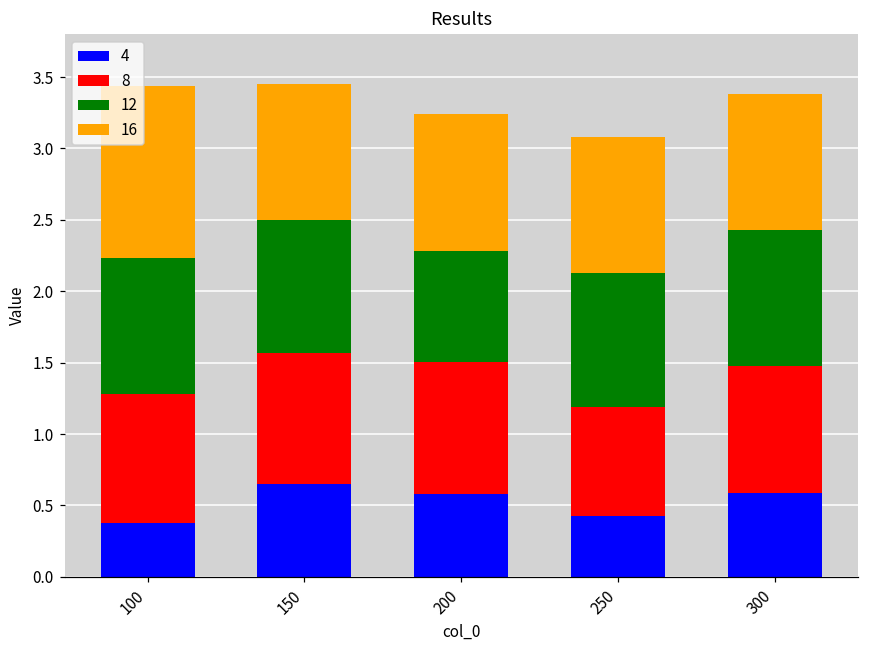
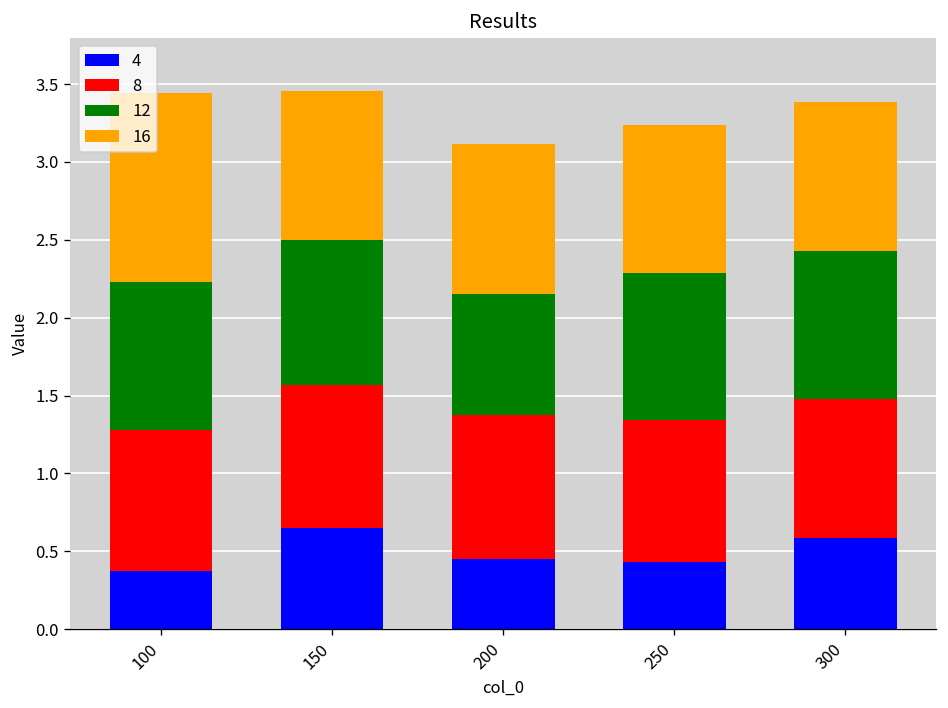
4, 200: 0.58 -> 0.45
8, 250: 0.76 -> 0.92
